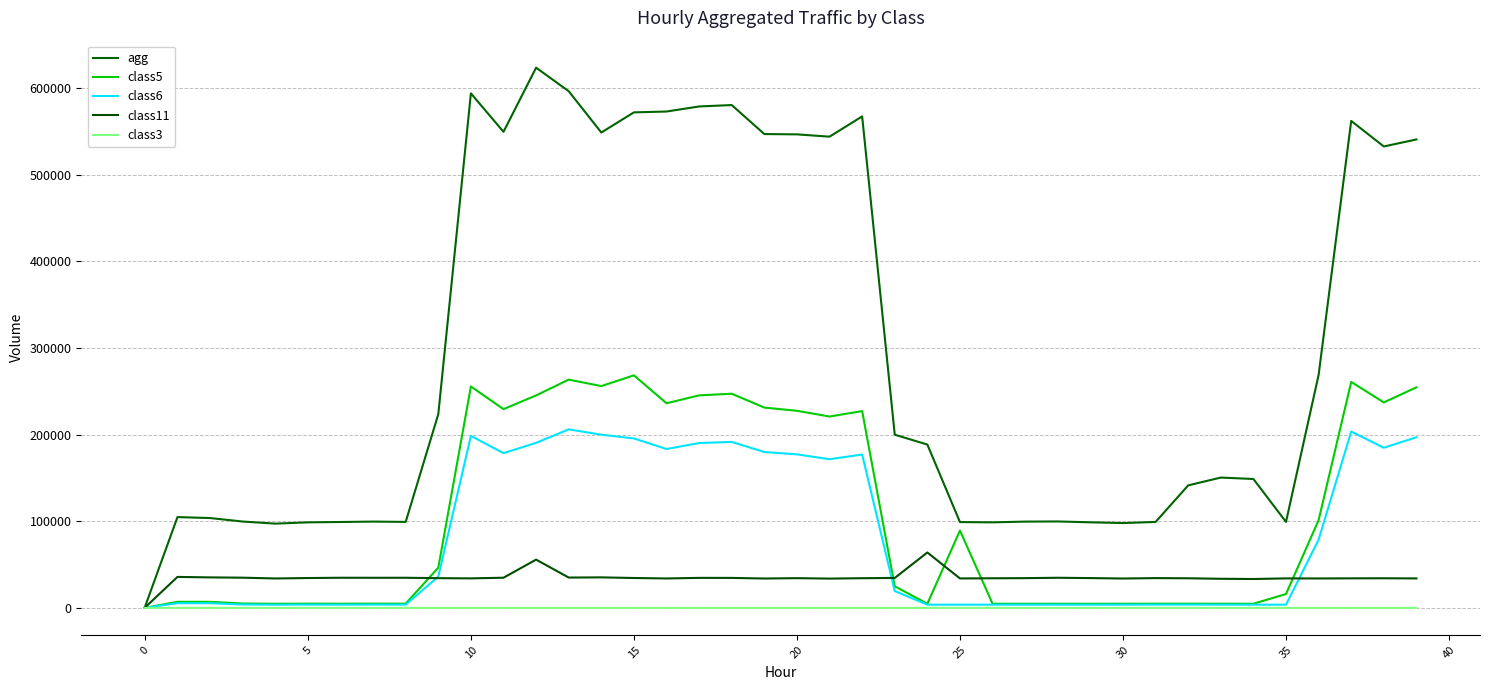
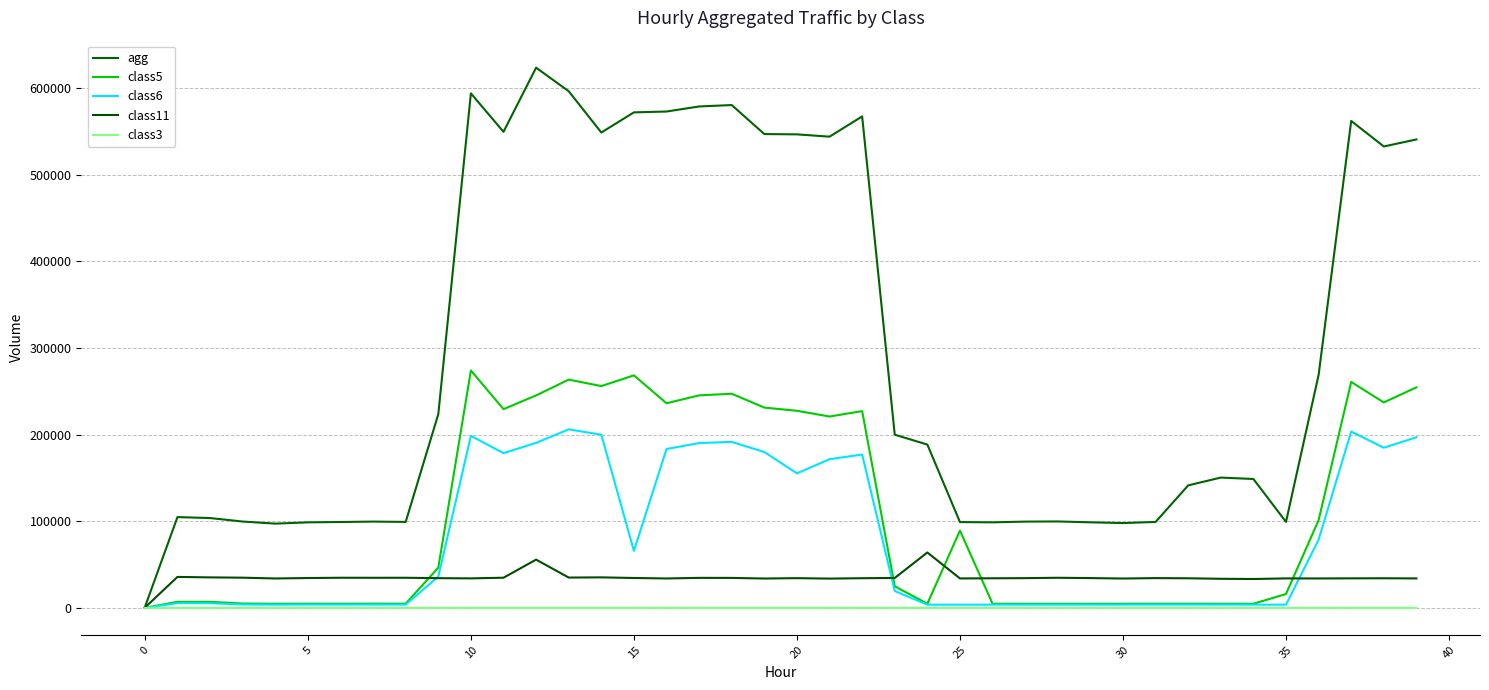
class5, 10: 260000 -> 270000
class6, 15: 200000 -> 70000
class6, 20: 180000 -> 160000
